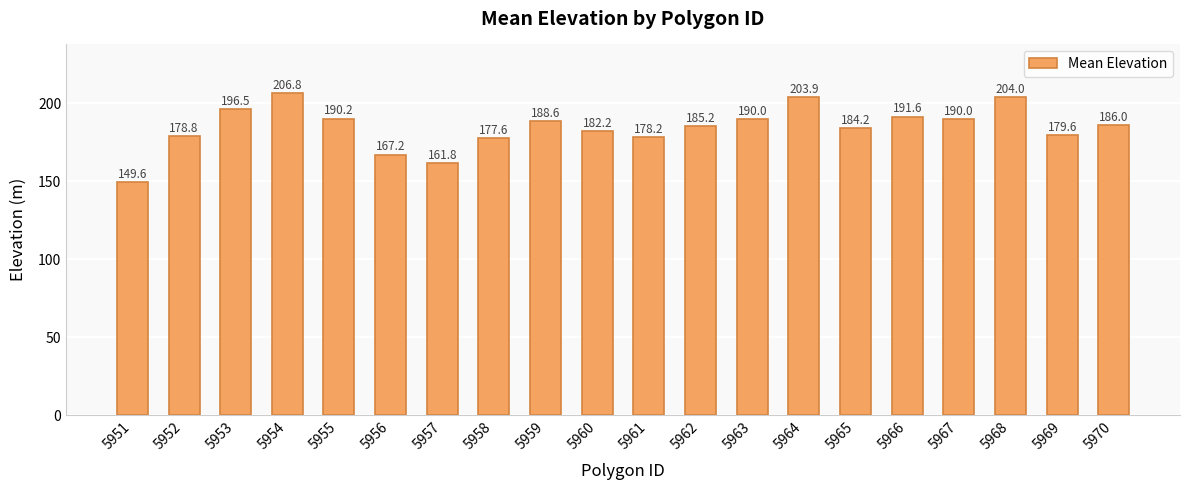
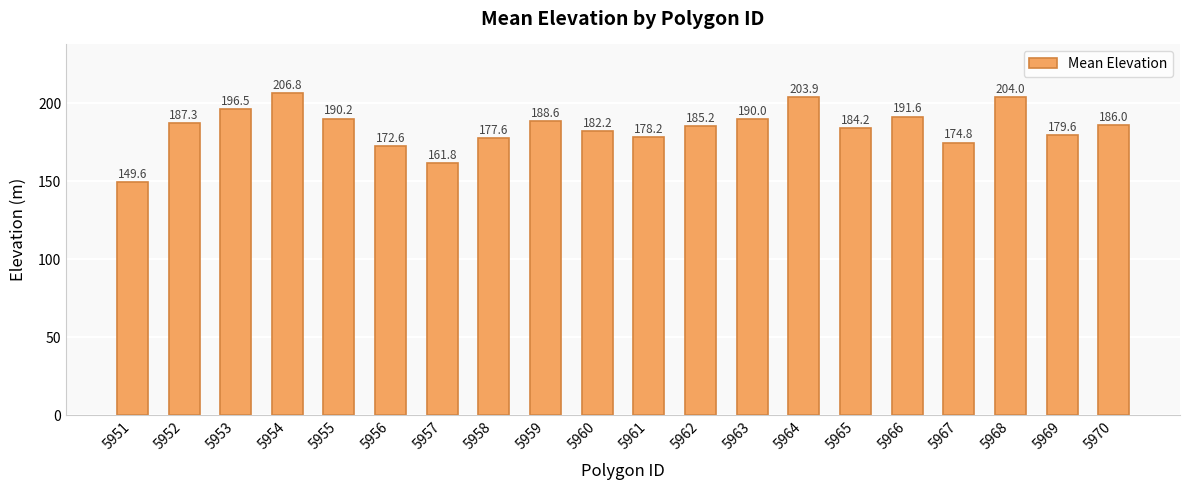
5952: 178.8 -> 187.3
5956: 167.2 -> 172.6
5967: 190.0 -> 174.8
